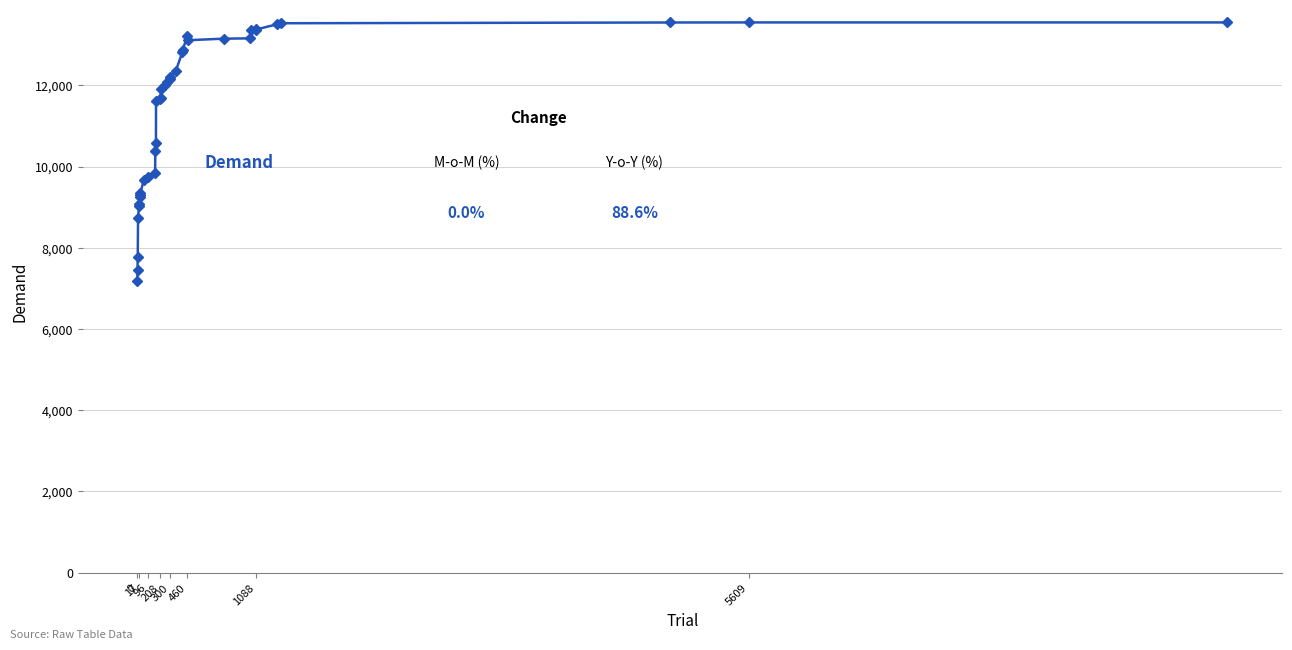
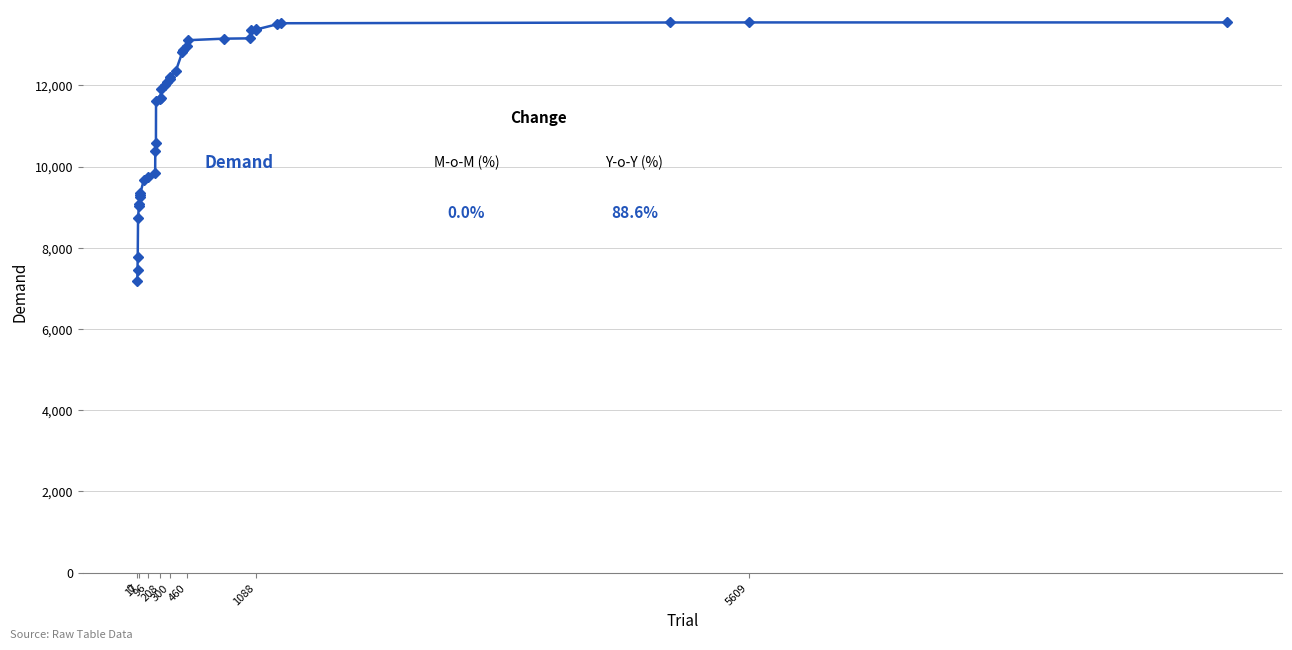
460: 13,200 -> 13,000
